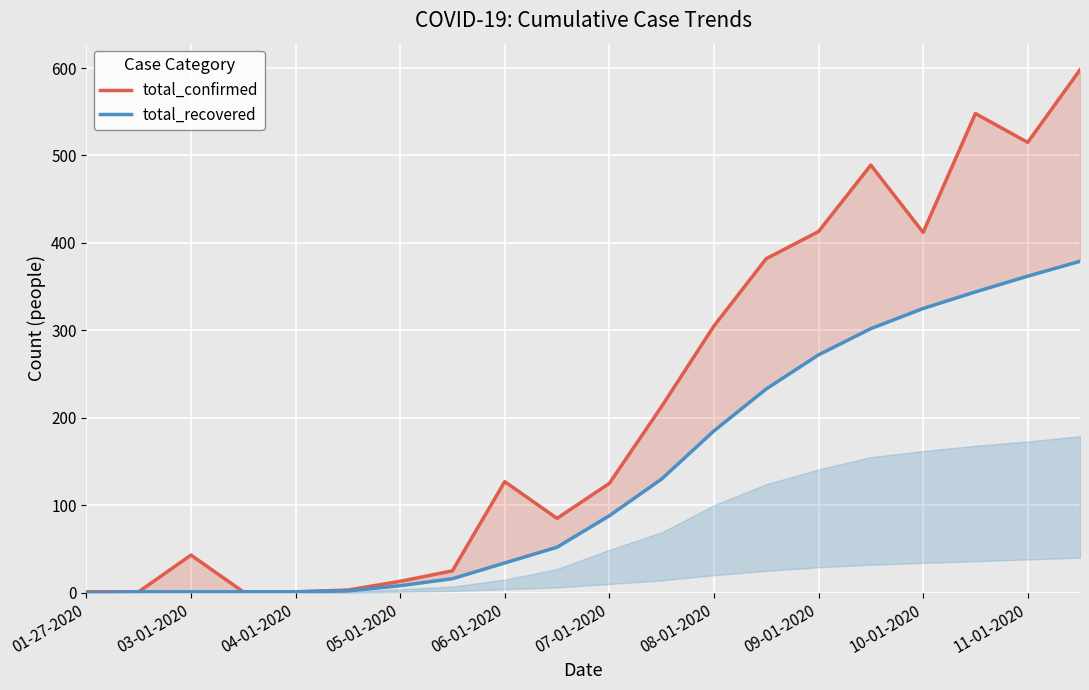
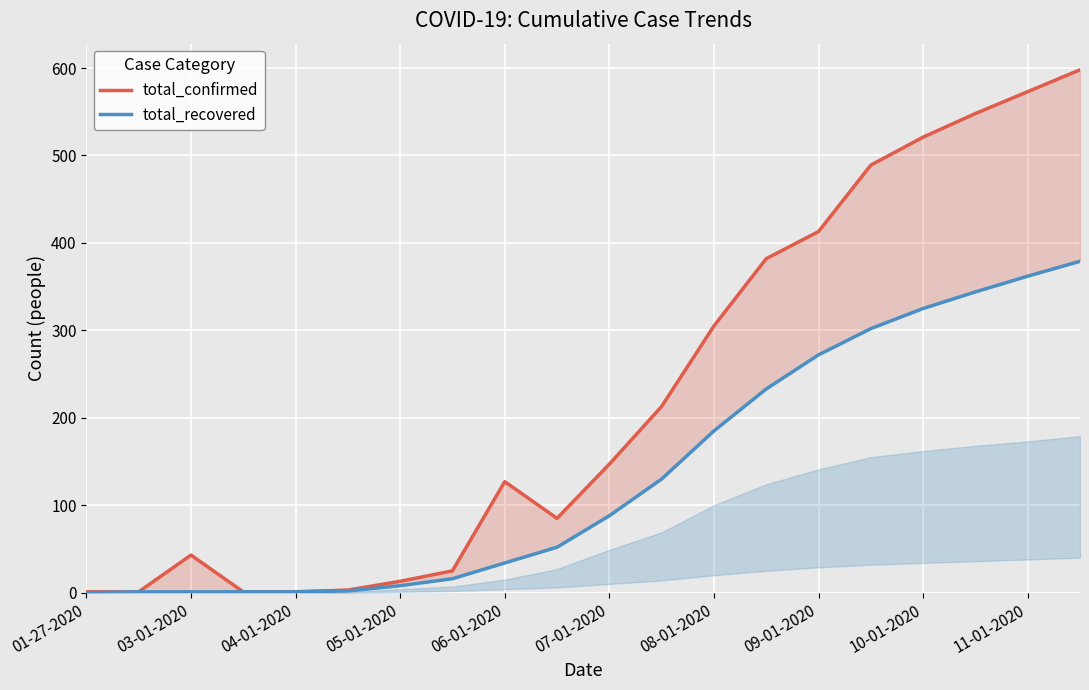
total_confirmed, 07-01-2020: 130 -> 150
total_confirmed, 10-01-2020: 410 -> 520
total_confirmed, 11-01-2020: 520 -> 570
